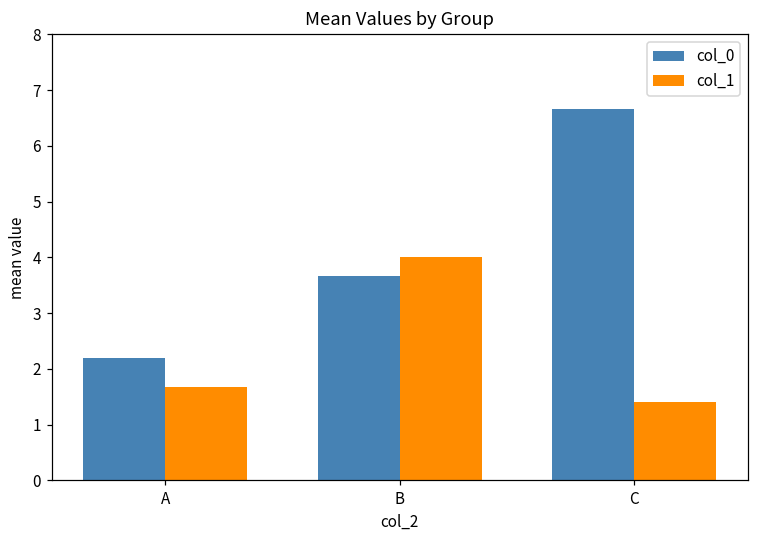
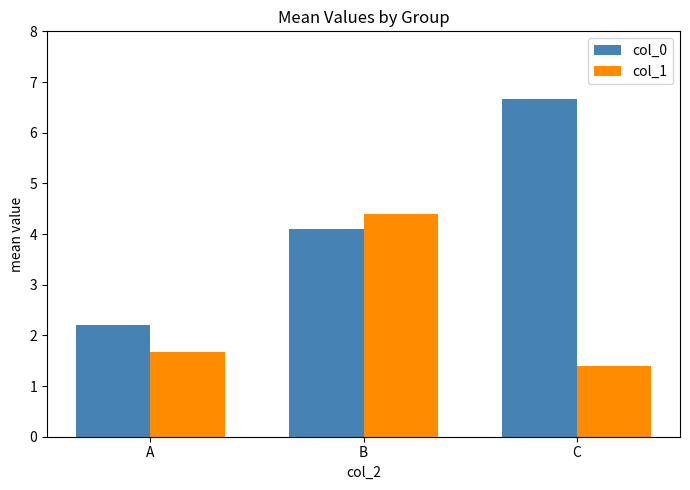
col_0, B: 3.7 -> 4.1
col_1, B: 4.0 -> 4.4
